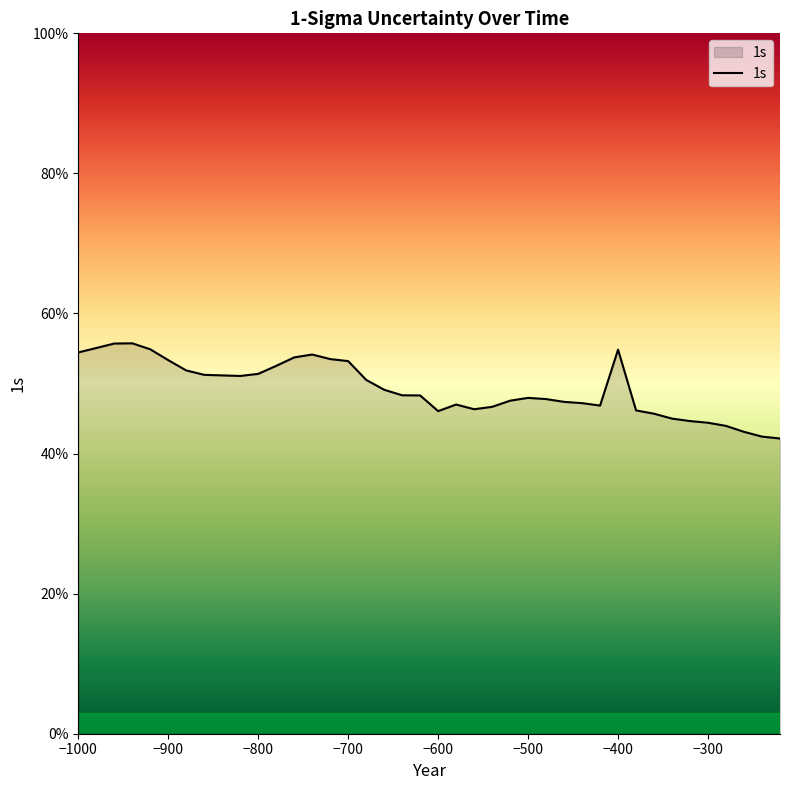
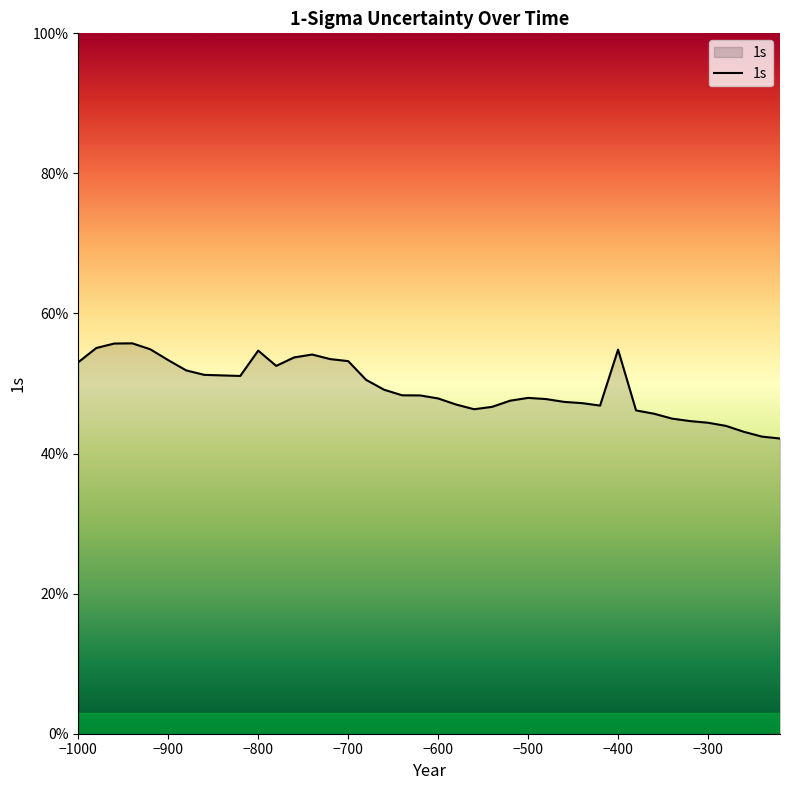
−1000: 54% -> 53%
−800: 51% -> 55%
−600: 46% -> 48%
